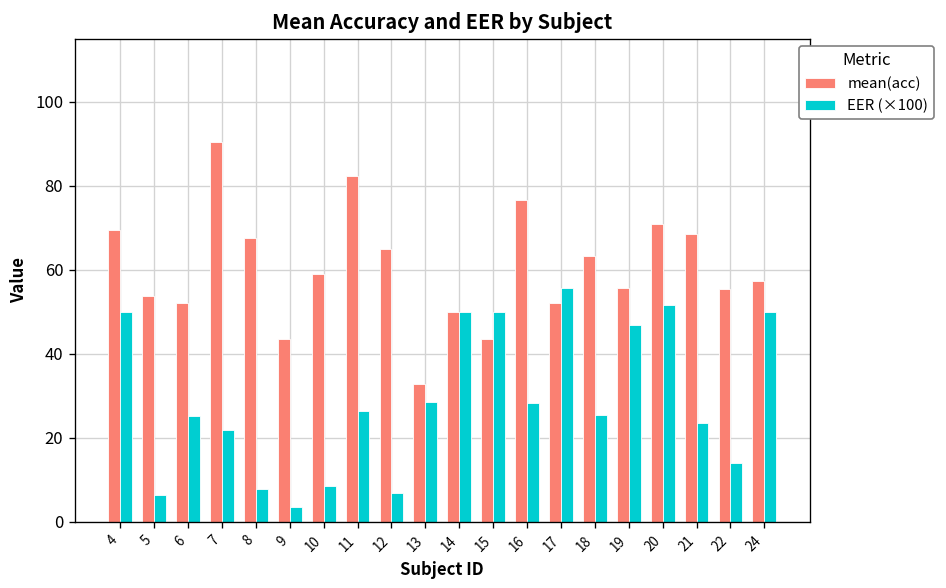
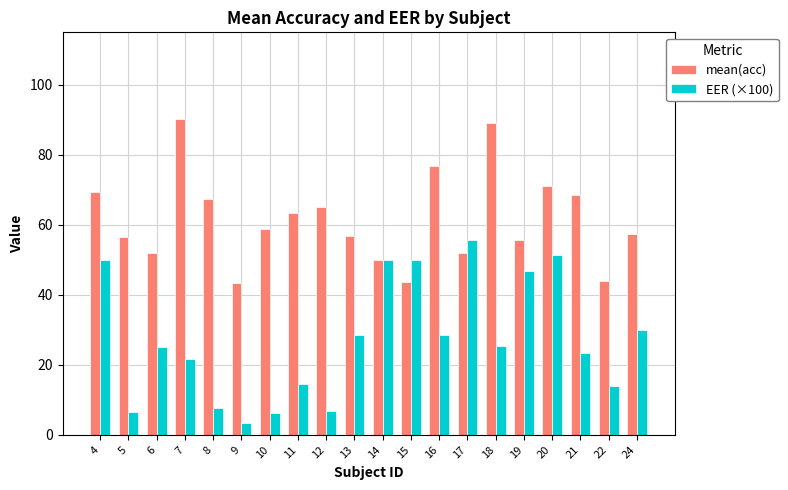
mean(acc), 5: 54 -> 56
EER (×100), 10: 9 -> 6
mean(acc), 11: 82 -> 63
EER (×100), 11: 26 -> 14
mean(acc), 13: 33 -> 57
mean(acc), 18: 63 -> 89
mean(acc), 22: 55 -> 44
EER (×100), 24: 50 -> 30
